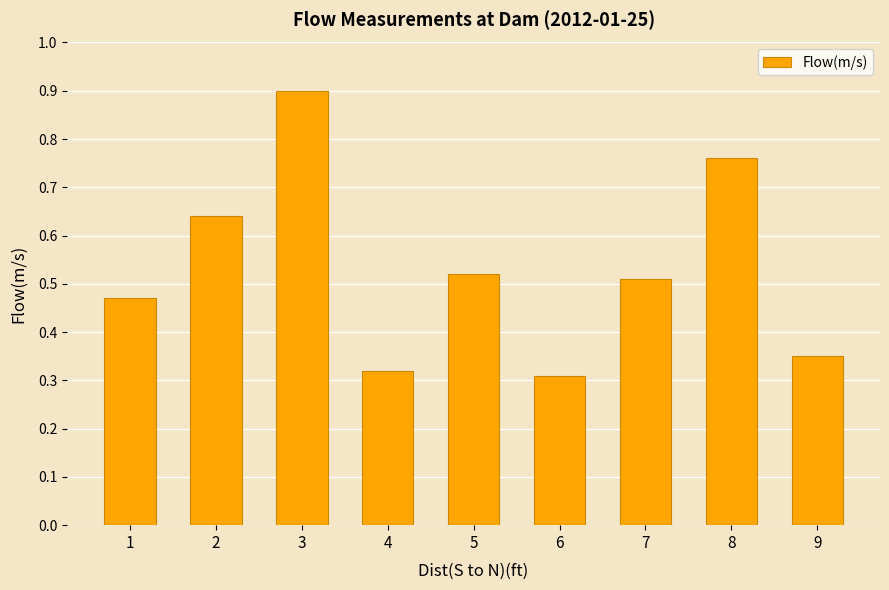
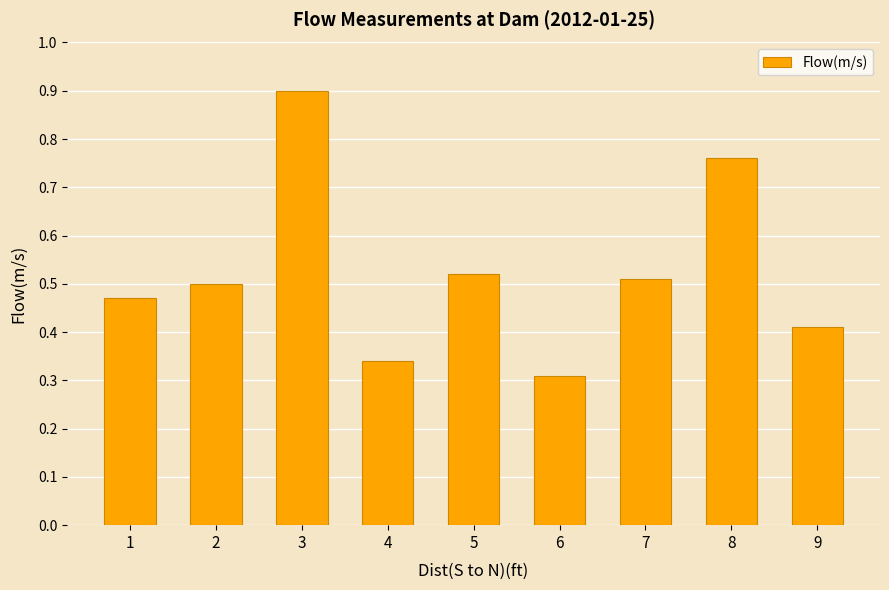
2: 0.64 -> 0.50
4: 0.32 -> 0.34
9: 0.35 -> 0.41
